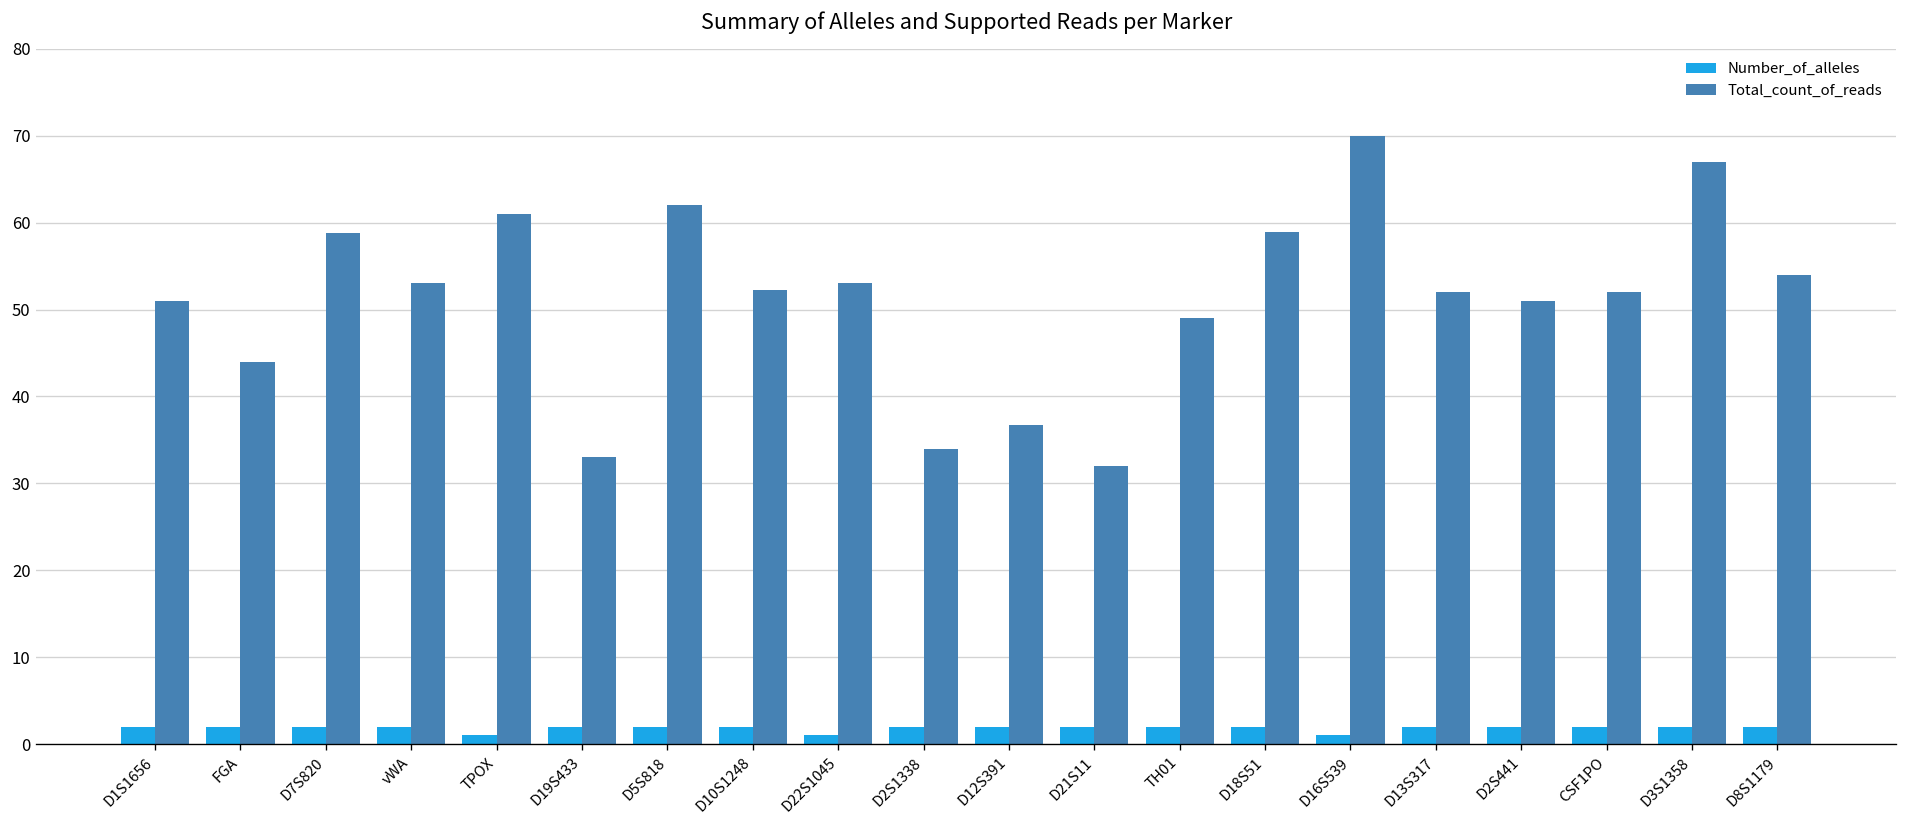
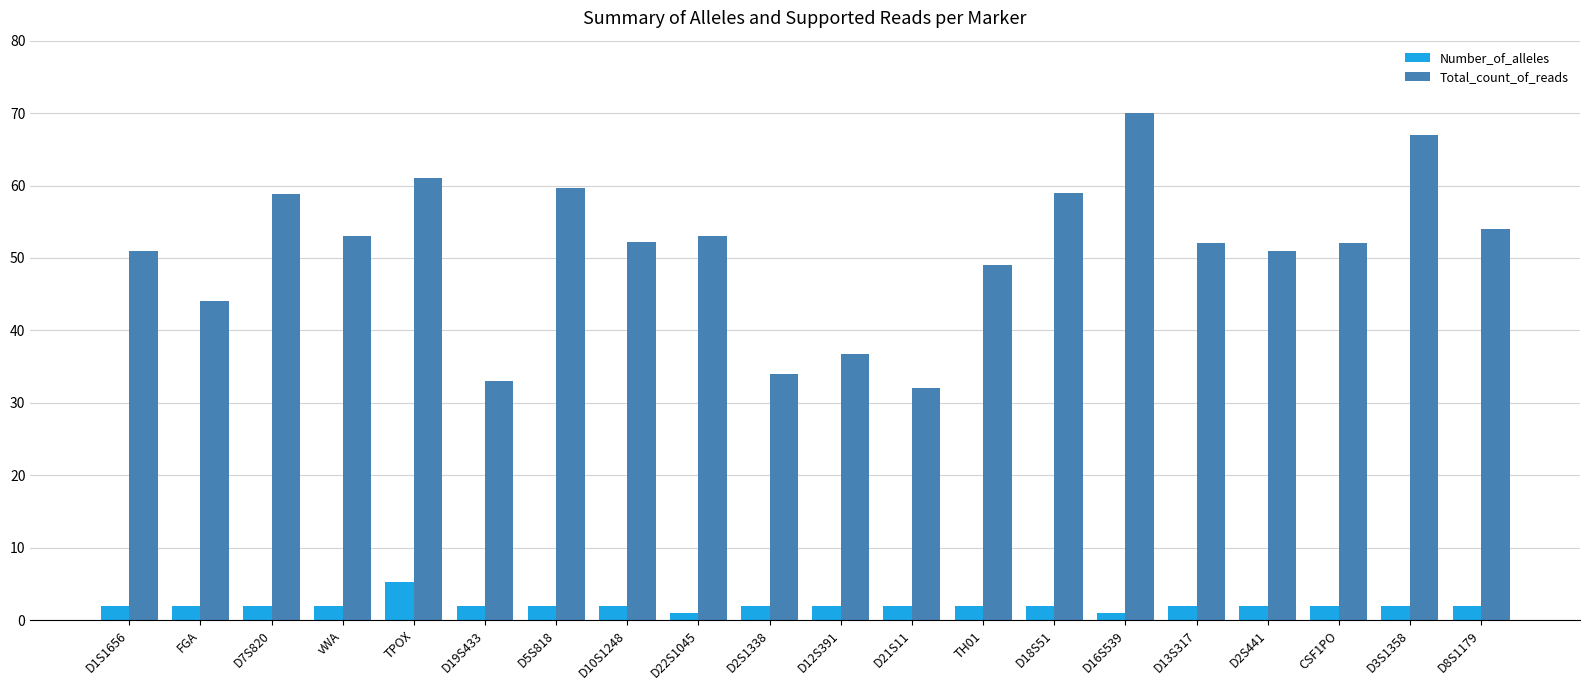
Number_of_alleles, TPOX: 1 -> 5
Total_count_of_reads, D5S818: 62 -> 60
